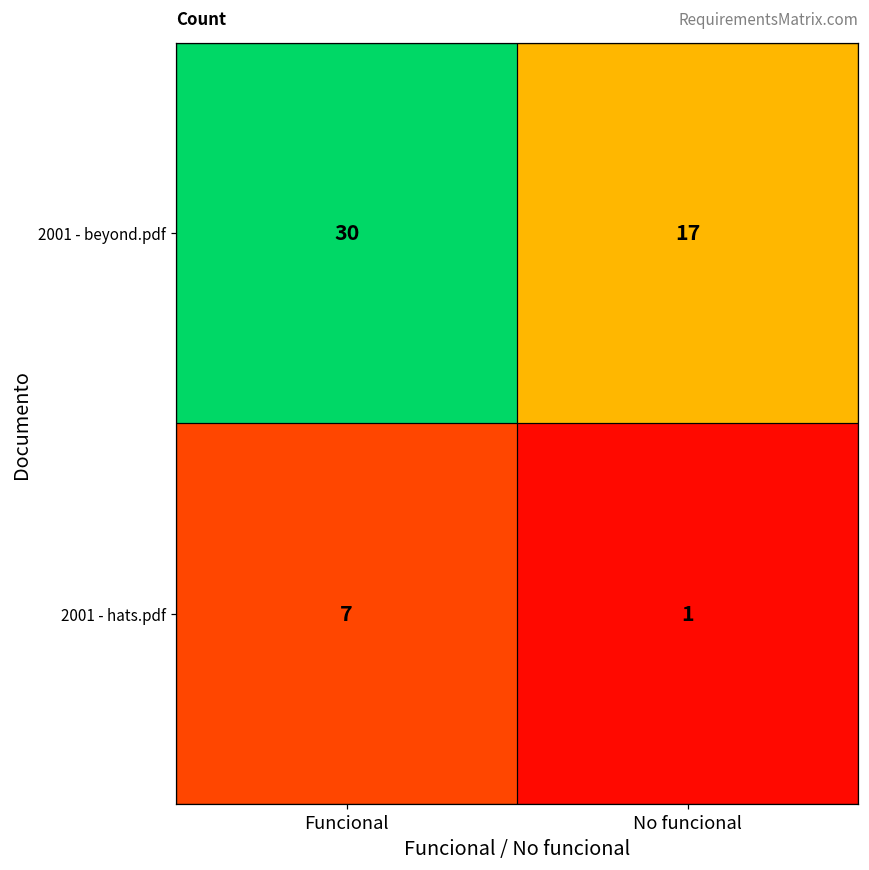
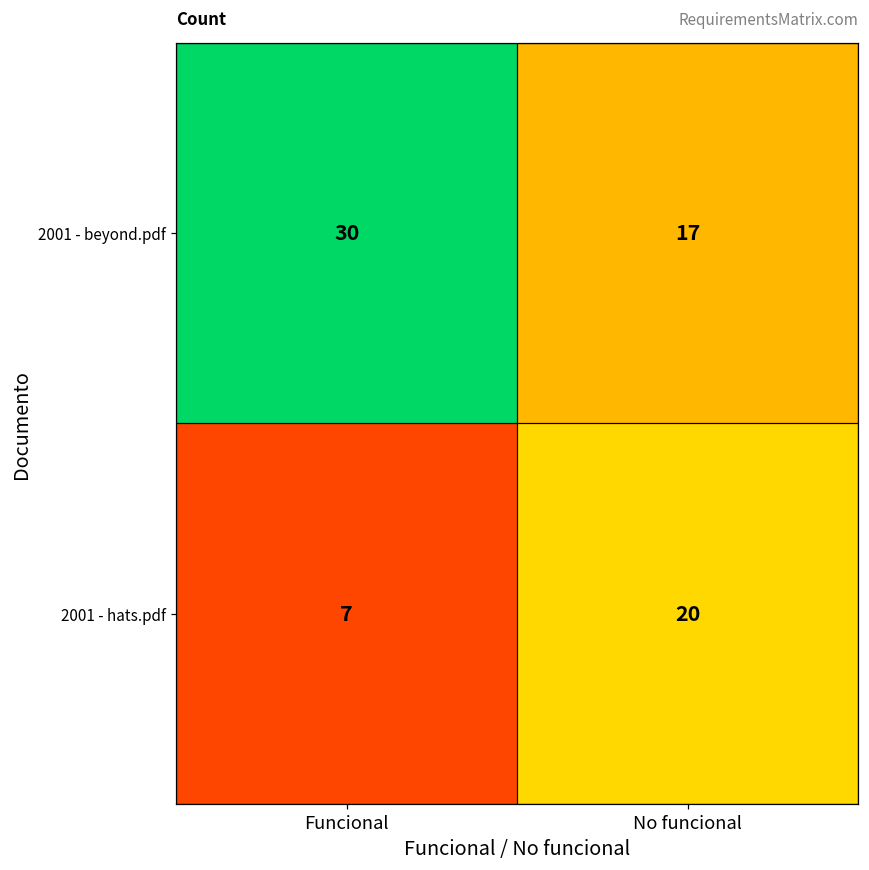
2001 - hats.pdf, No funcional: 1 -> 20
